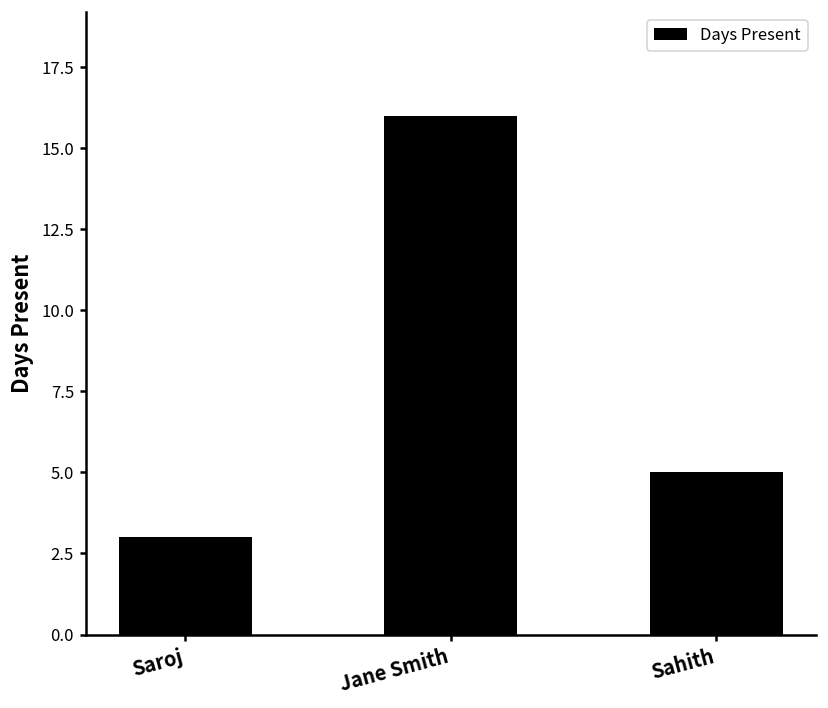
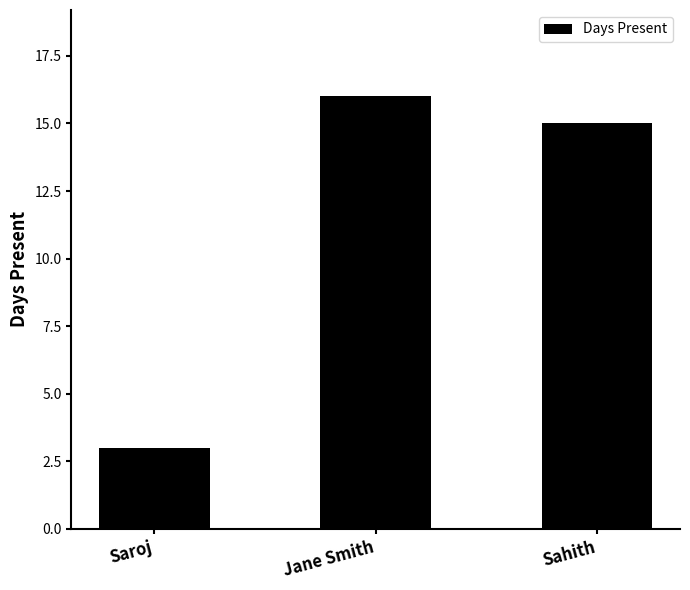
Sahith: 5 -> 15
